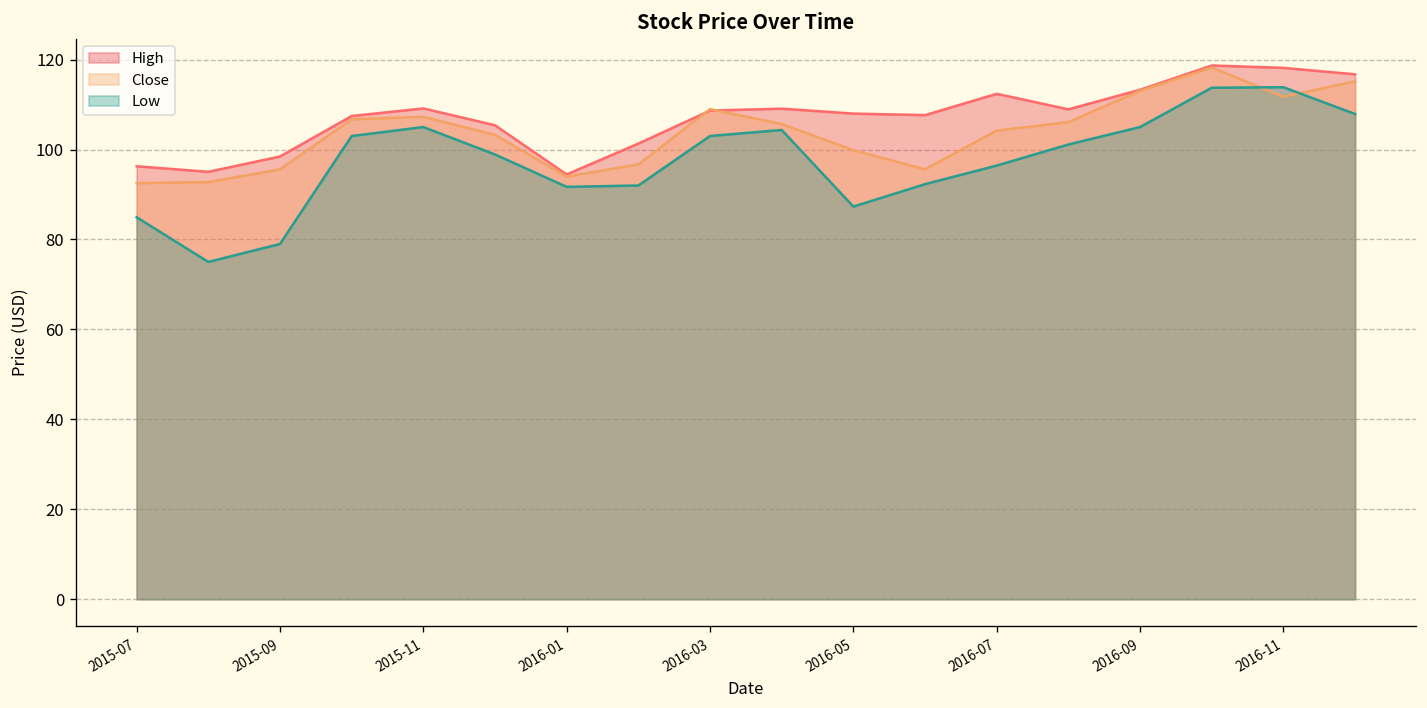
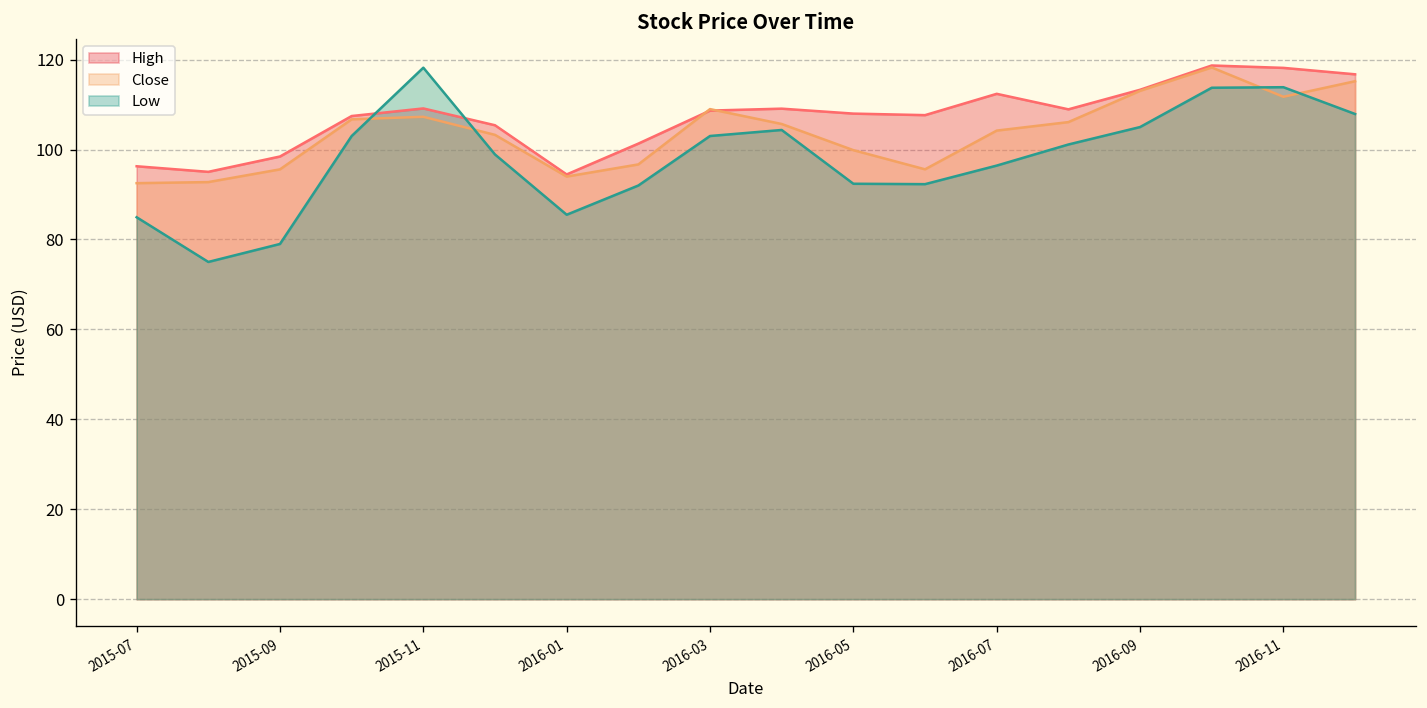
Low, 2015-11: 105 -> 118
Low, 2016-01: 92 -> 86
Low, 2016-05: 87 -> 92
